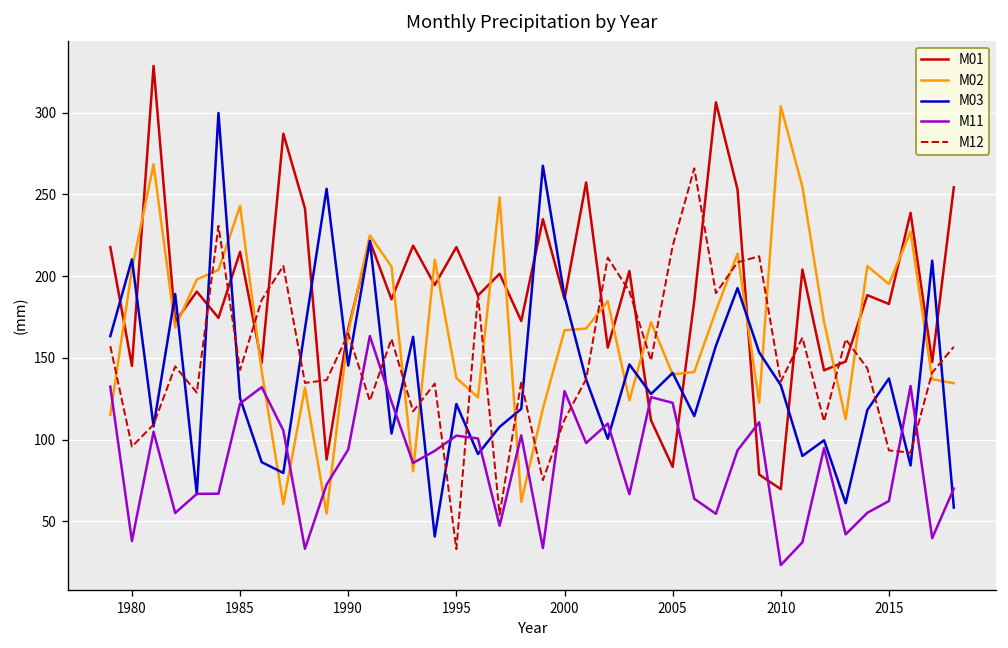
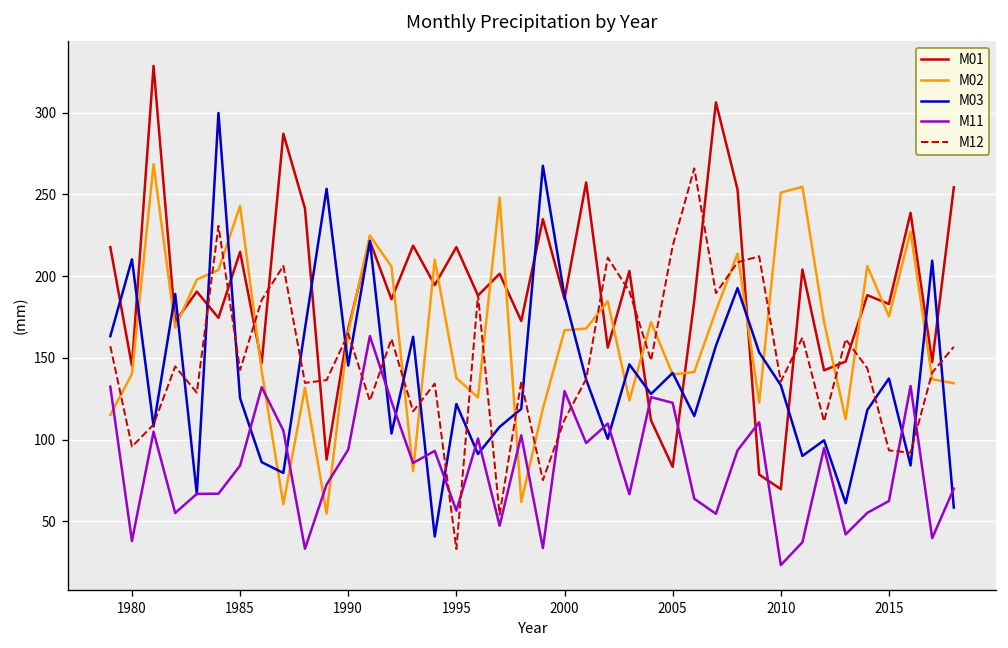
M02, 1980: 204 -> 140
M11, 1985: 122 -> 84
M11, 1995: 102 -> 57
M02, 2010: 304 -> 251
M02, 2015: 195 -> 175
